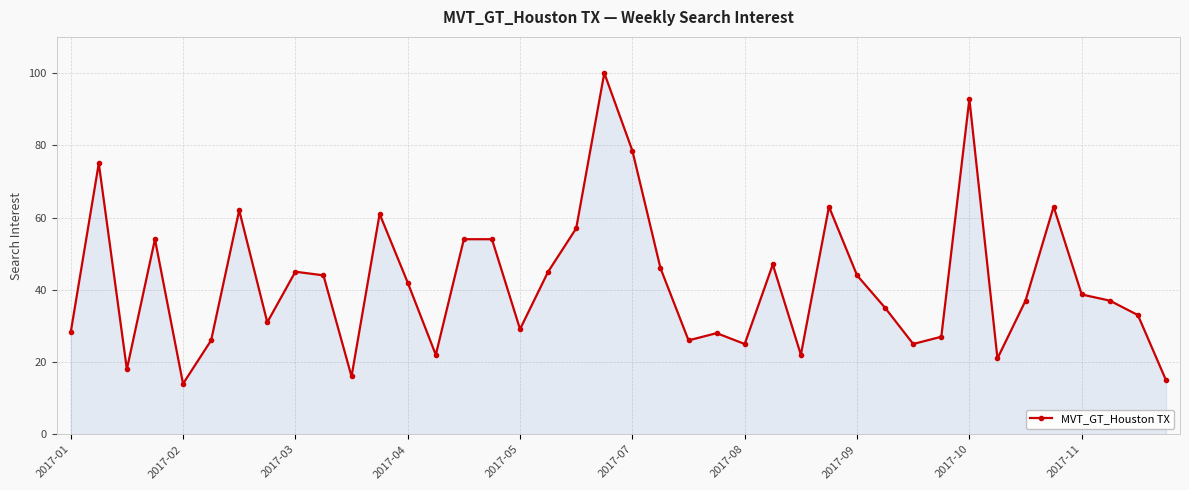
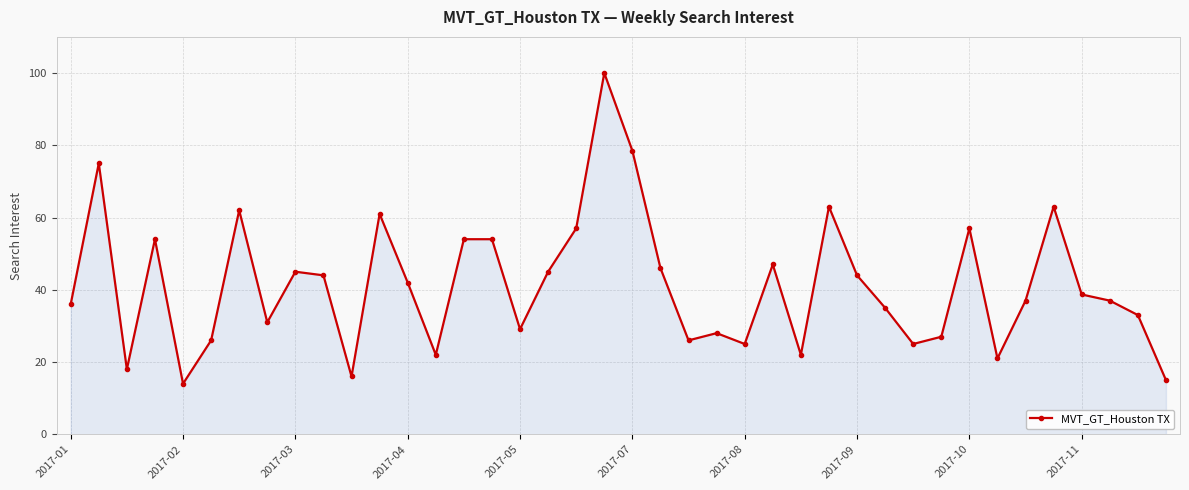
2017-01: 28 -> 36
2017-10: 93 -> 57
